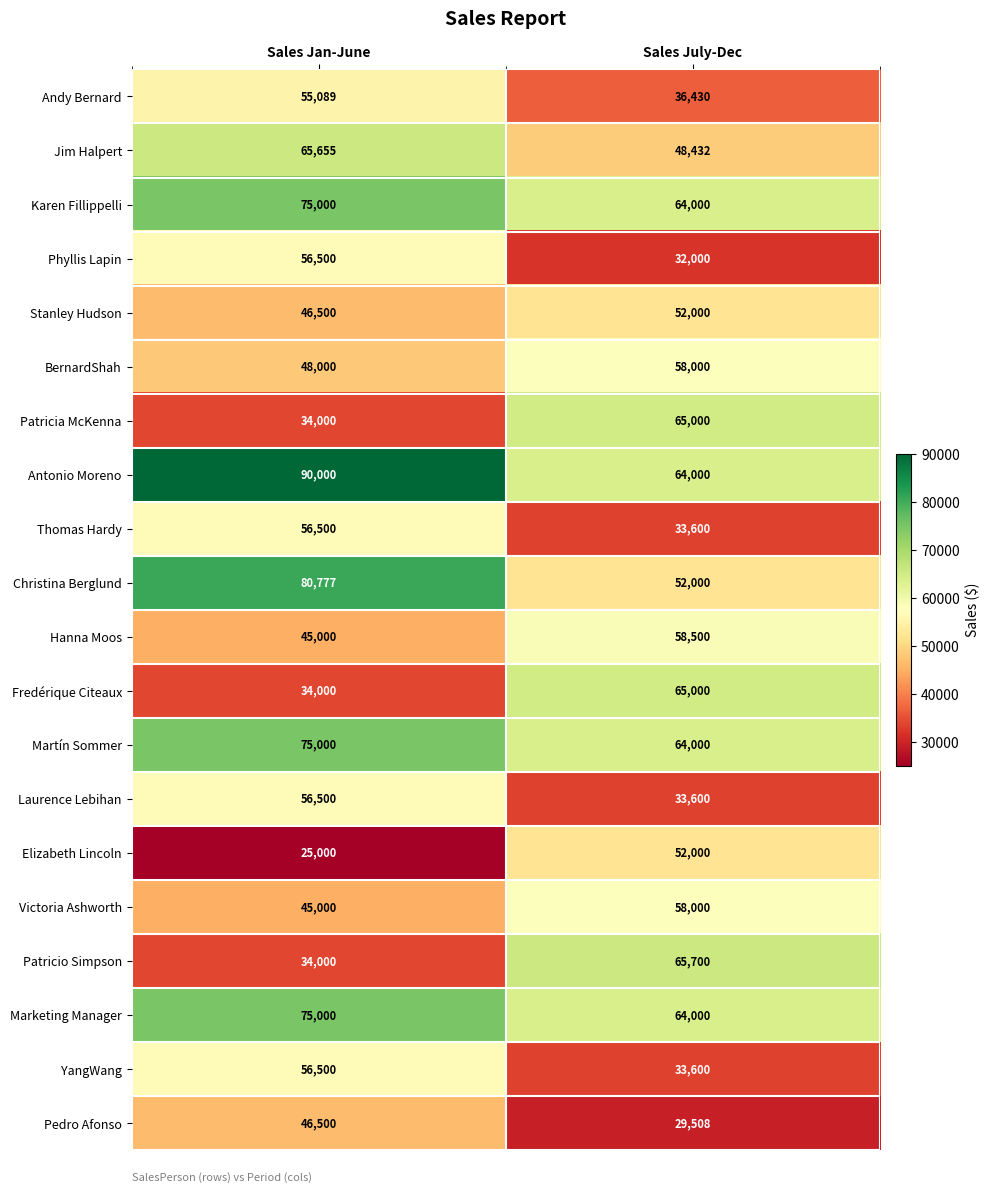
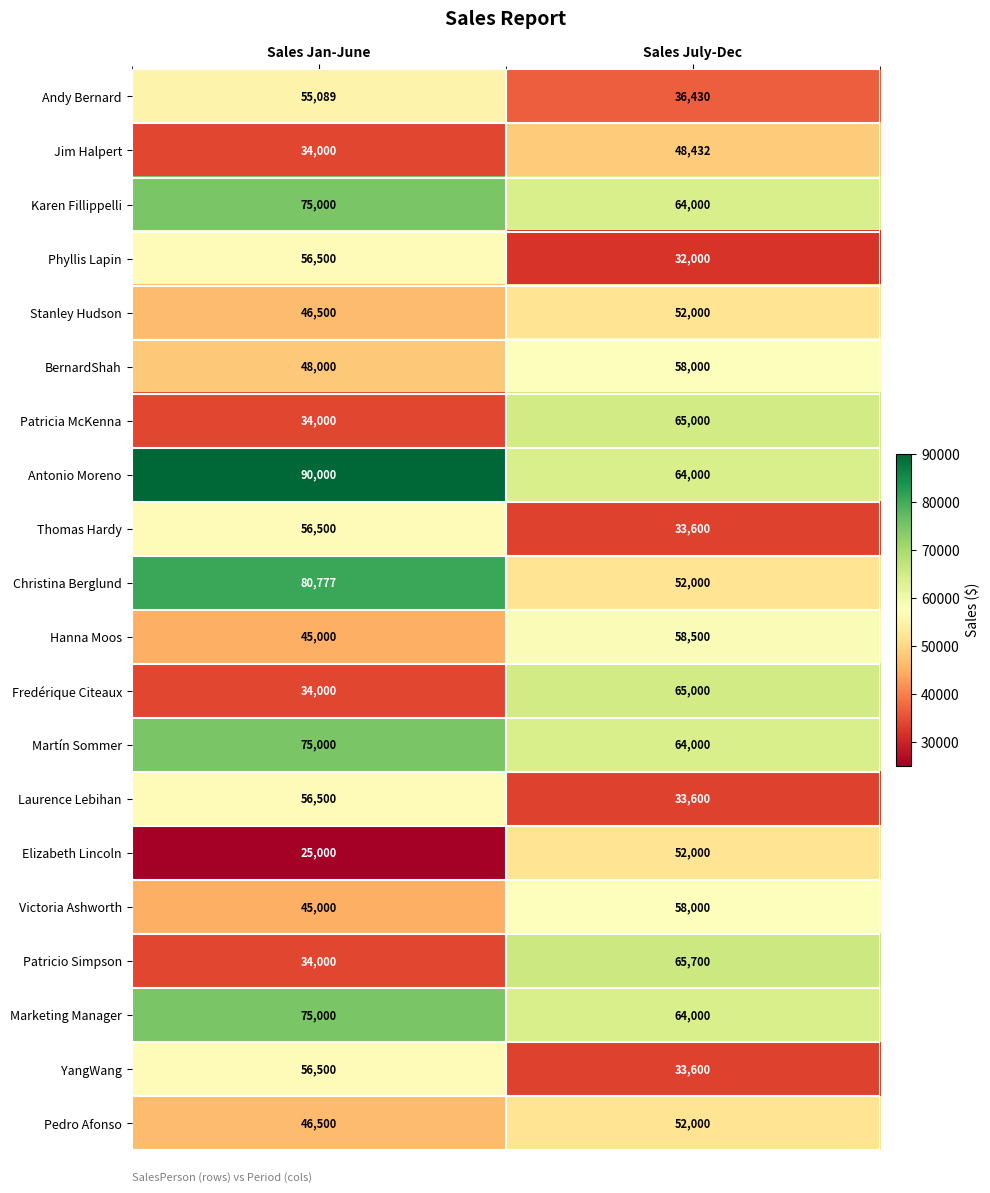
Jim Halpert, Sales Jan-June: 65,655 -> 34,000
Pedro Afonso, Sales July-Dec: 29,508 -> 52,000
